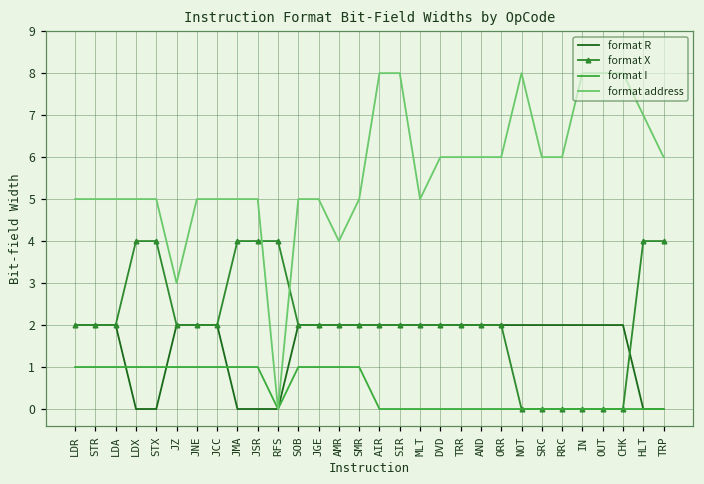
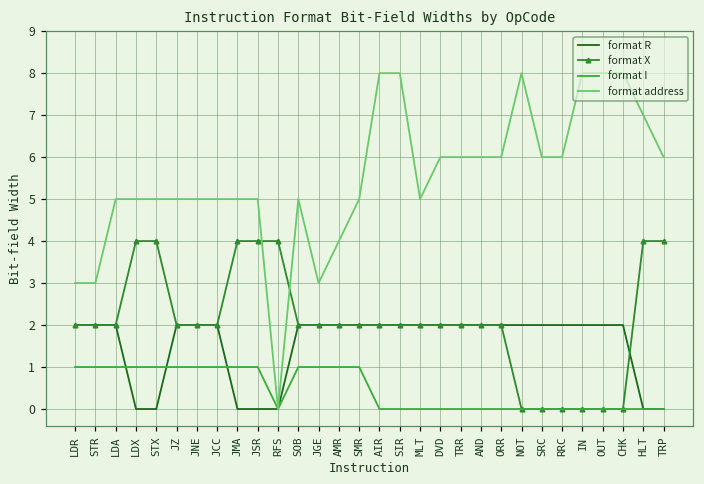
format address, LDR: 5 -> 3
format address, STR: 5 -> 3
format address, JZ: 3 -> 5
format address, JGE: 5 -> 3
